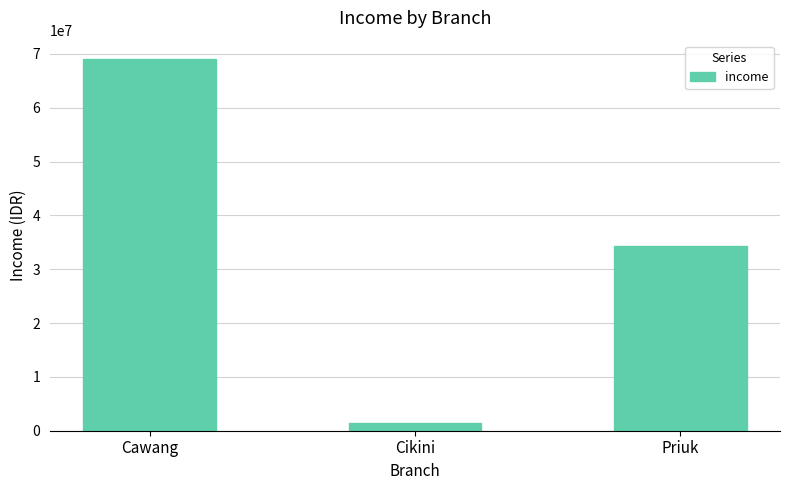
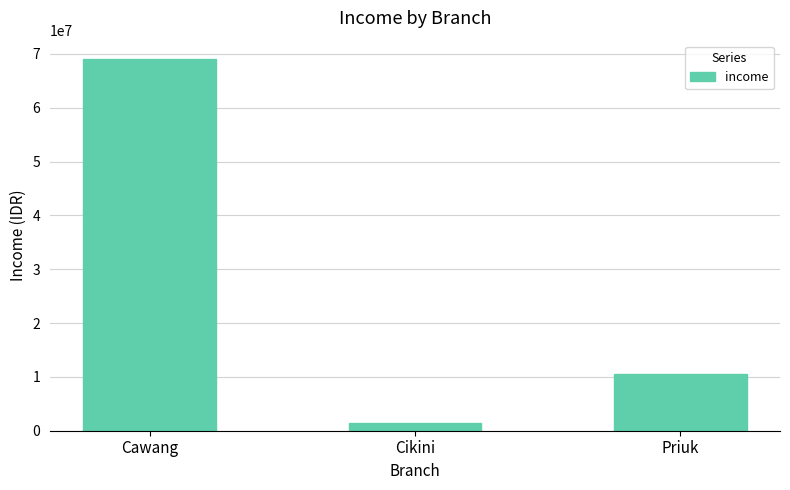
Priuk: 34000000 -> 11000000
